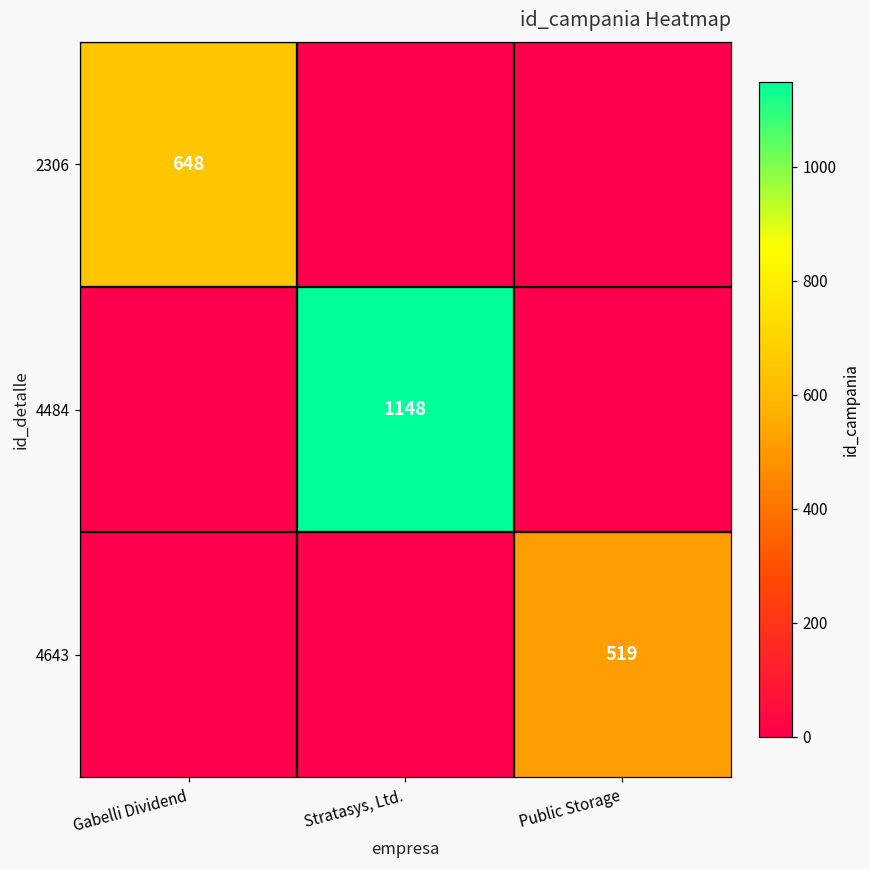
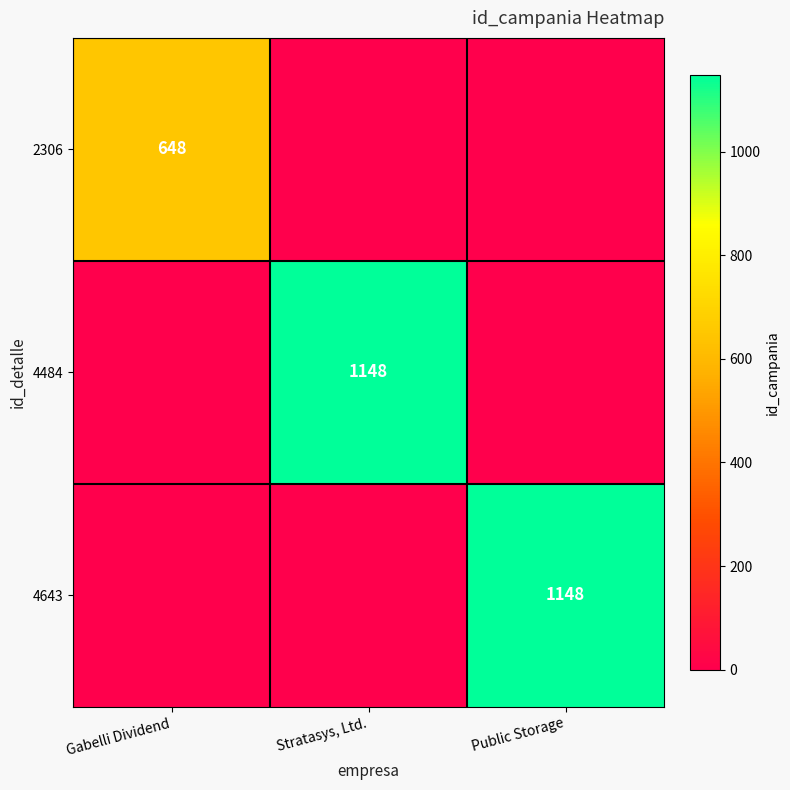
4643, Public Storage: 519 -> 1148
